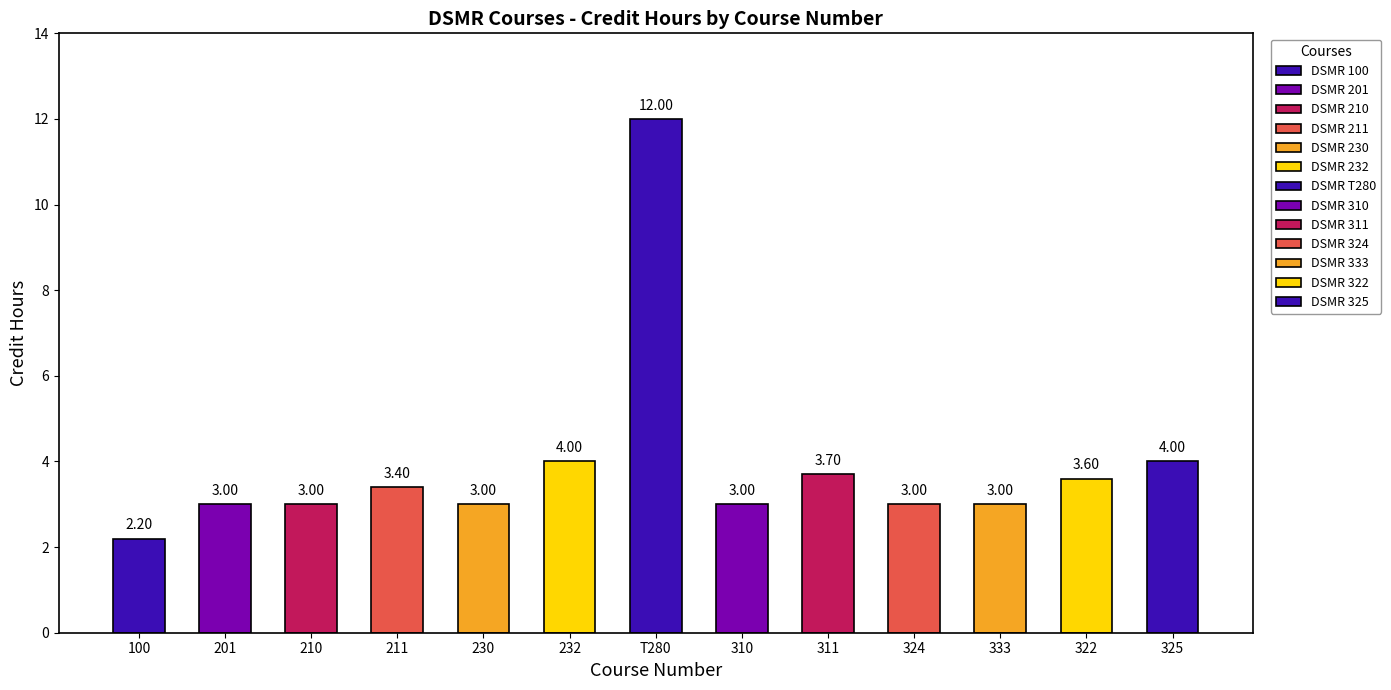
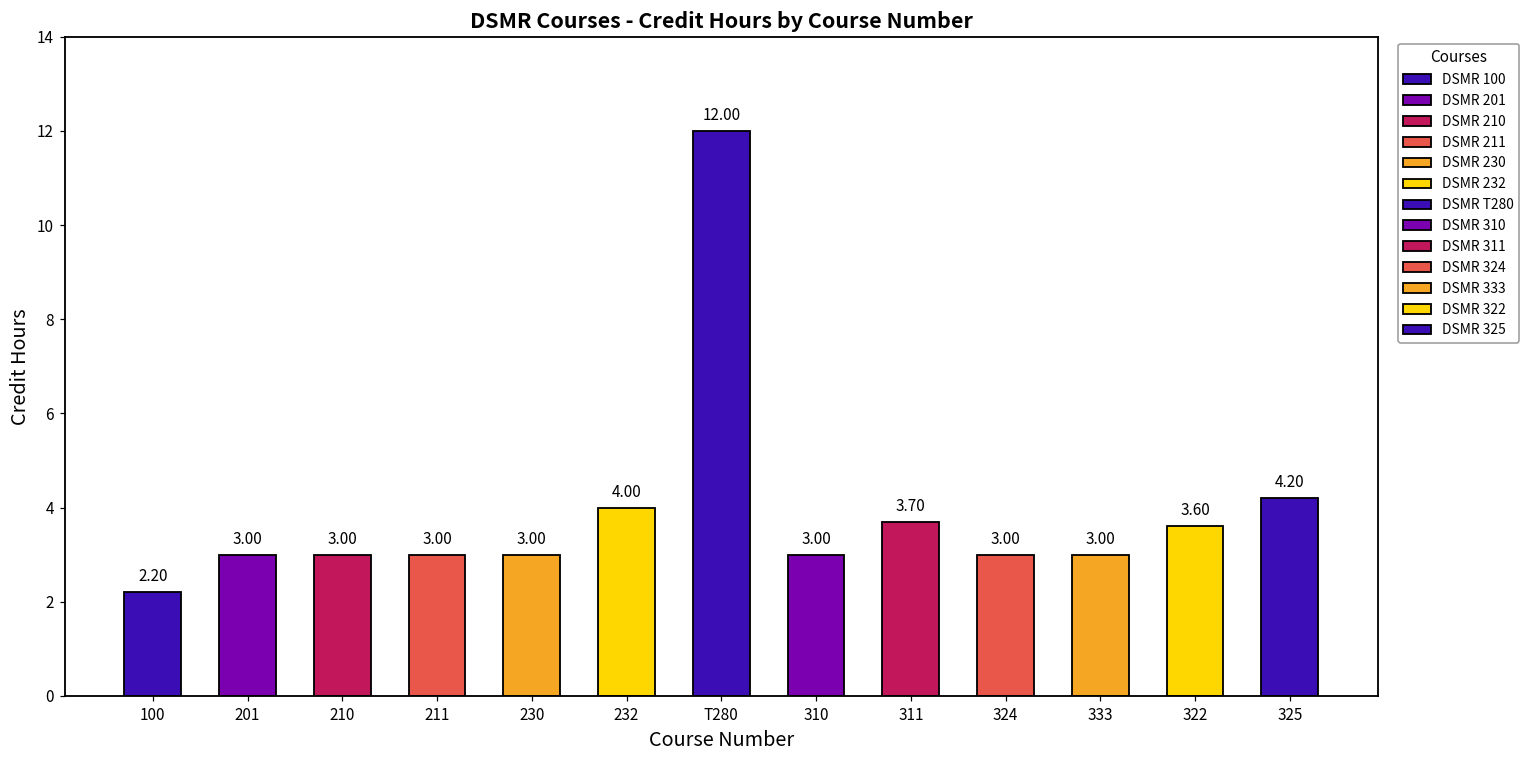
211: 3.40 -> 3.00
325: 4.00 -> 4.20
